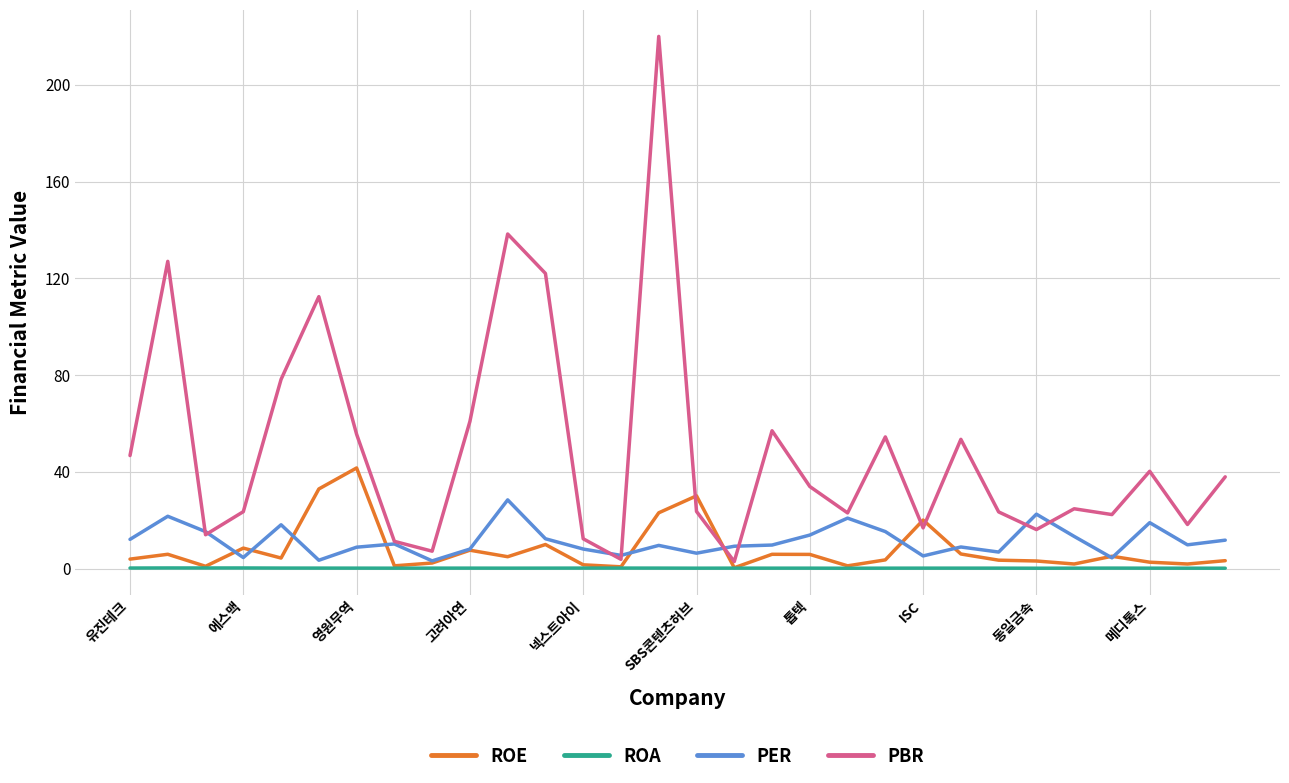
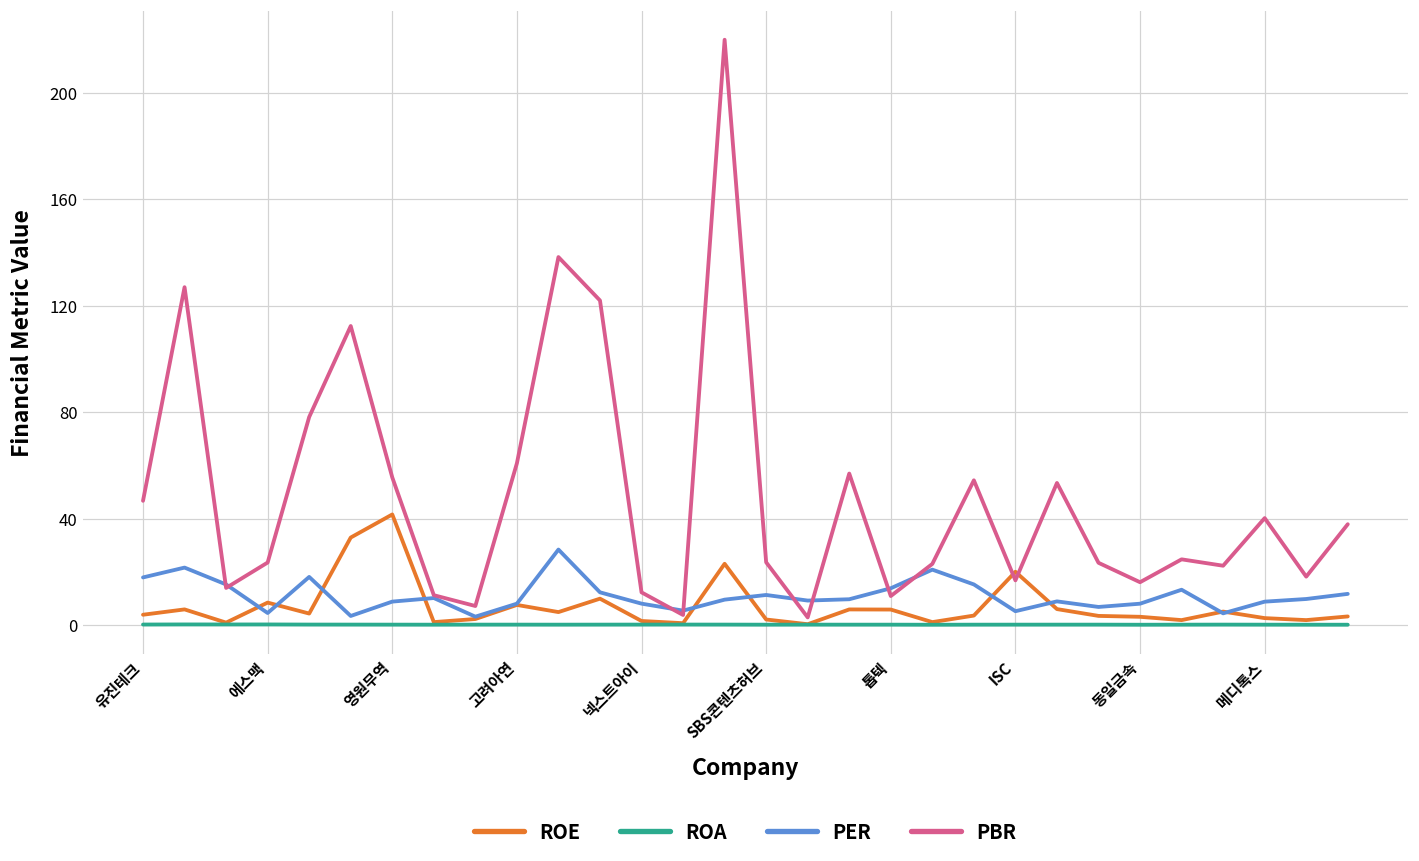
PER, 유진테크: 12 -> 18
ROE, SBS콘텐츠허브: 30 -> 2
PER, SBS콘텐츠허브: 6 -> 11
PBR, 톱텍: 34 -> 11
PER, 동일금속: 22 -> 8
PER, 메디톡스: 19 -> 9
